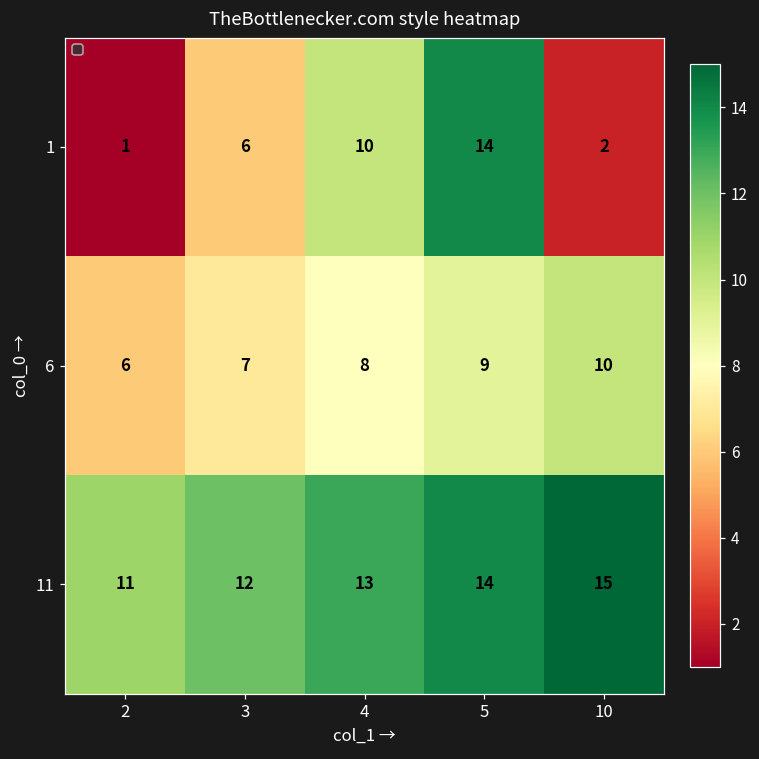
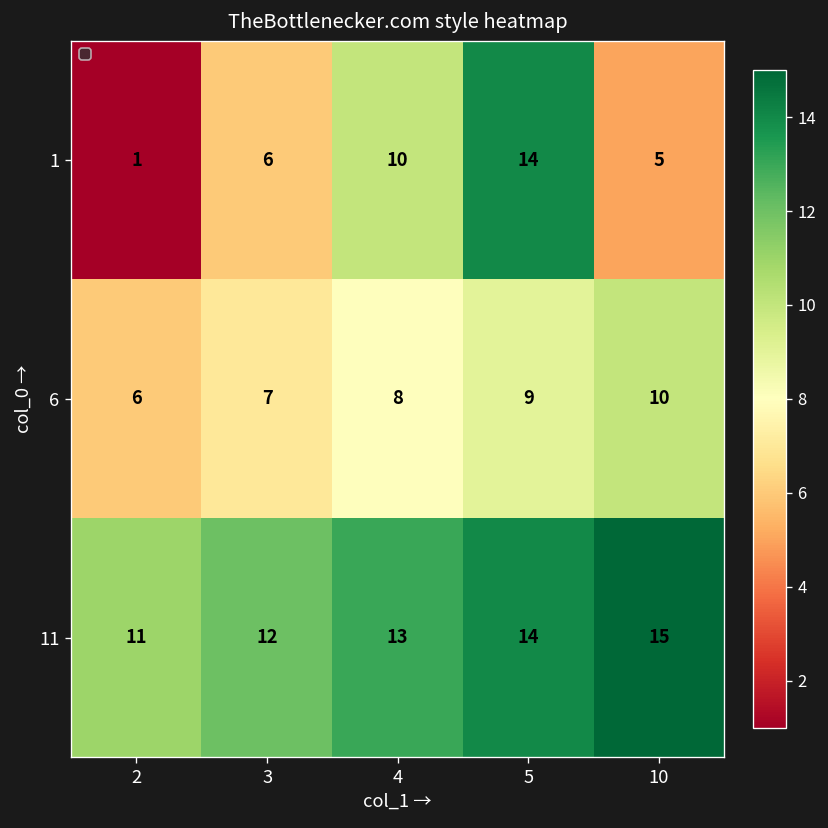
1, 10: 2 -> 5
